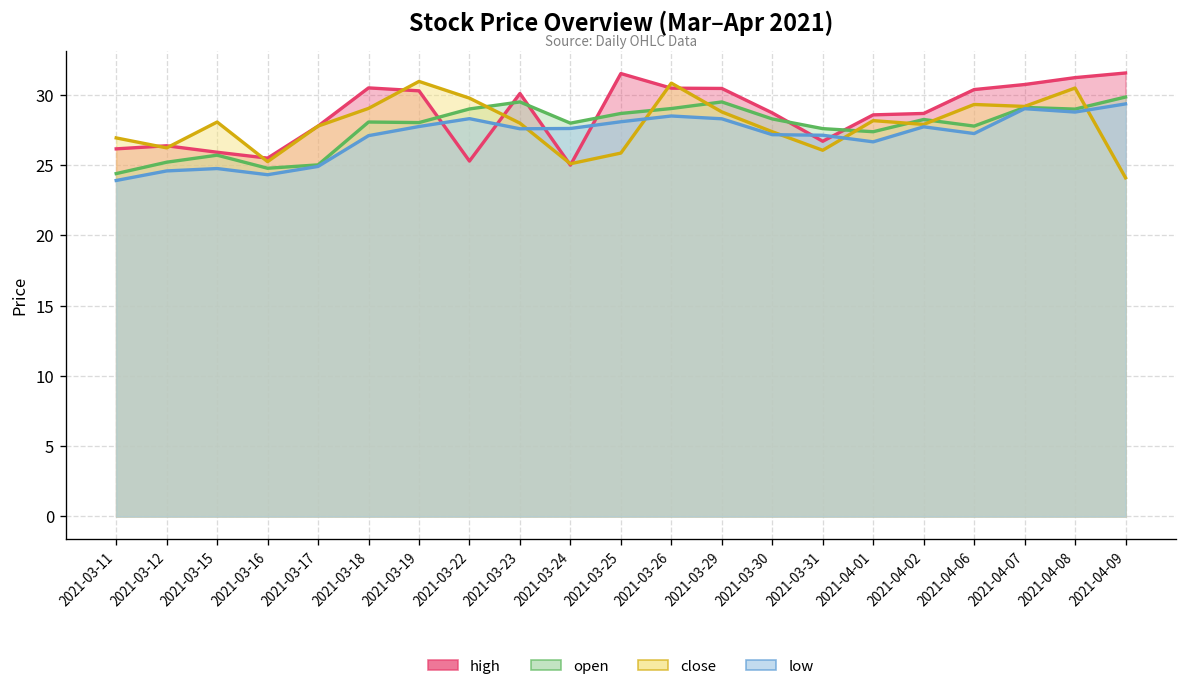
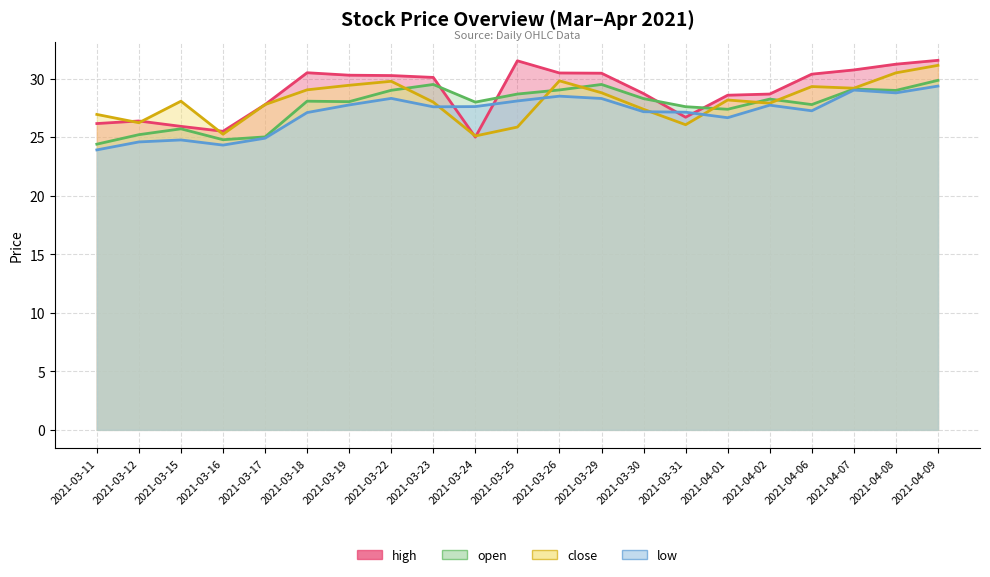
close, 2021-03-19: 31.0 -> 29.4
high, 2021-03-22: 25.3 -> 30.3
close, 2021-03-26: 30.8 -> 29.8
close, 2021-04-09: 24.1 -> 31.1
